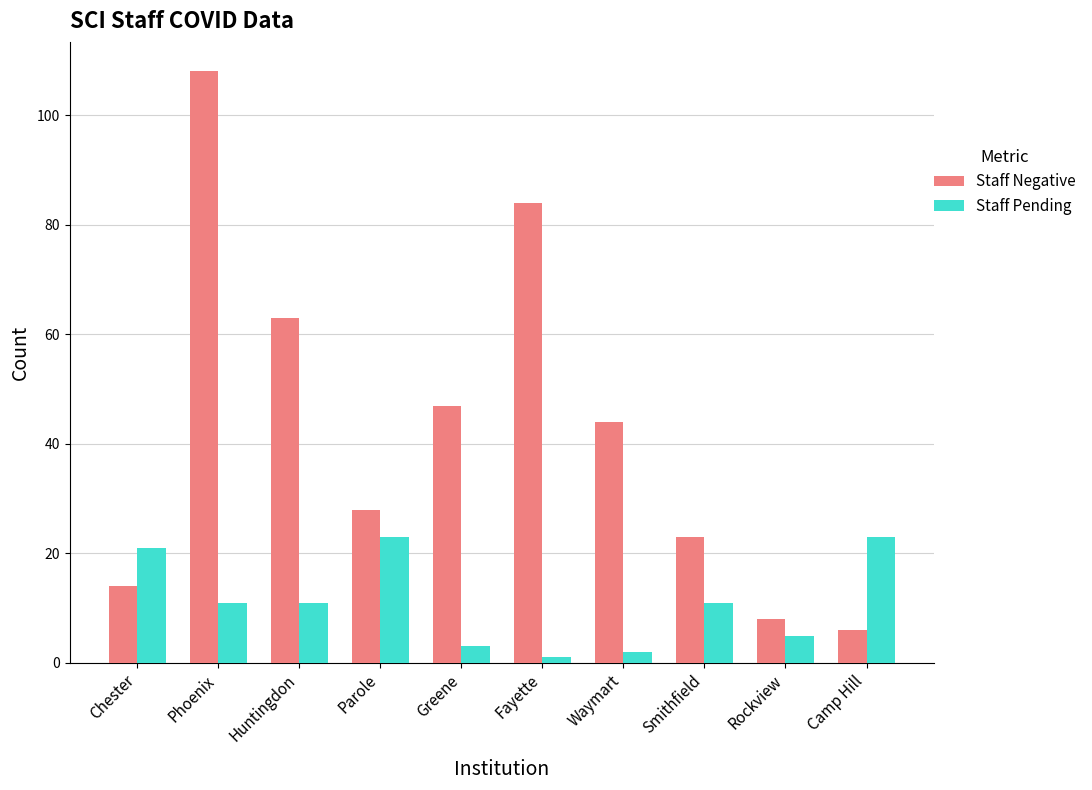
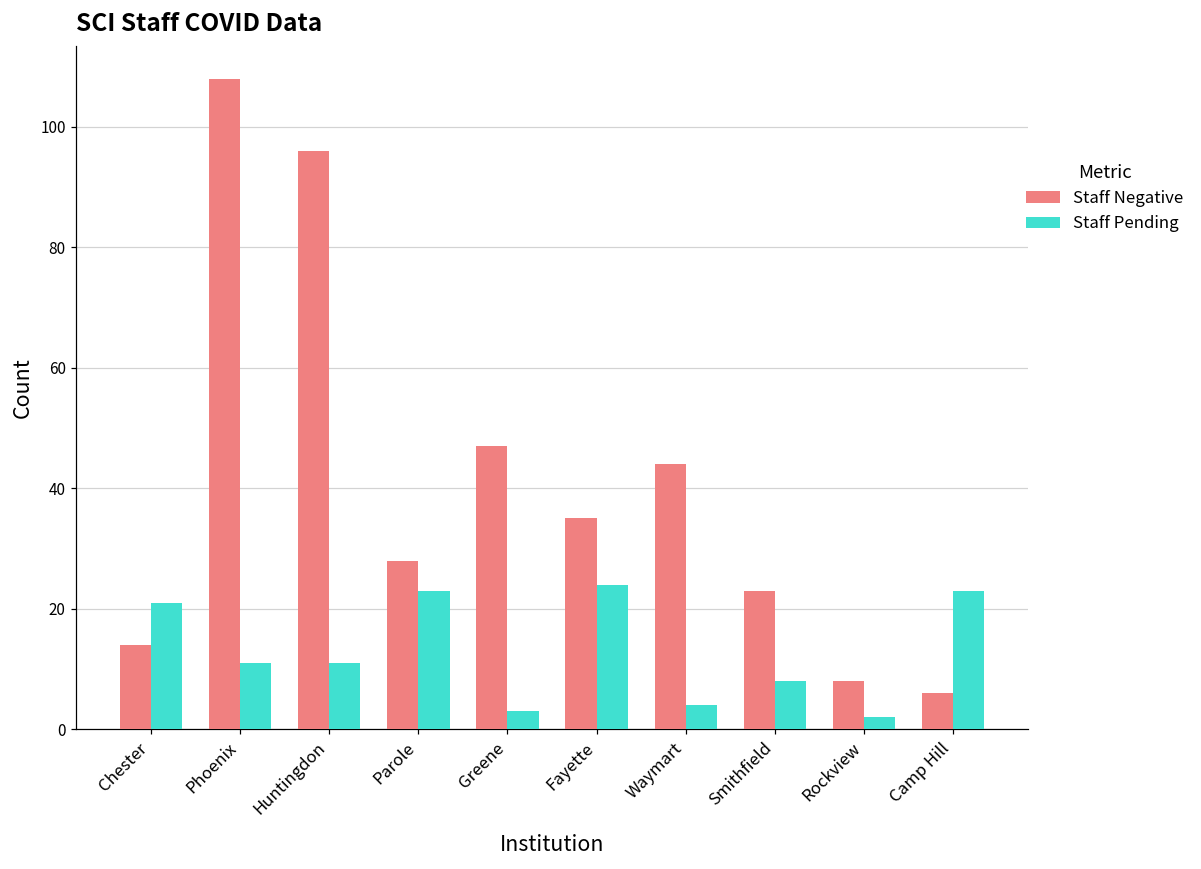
Staff Negative, Huntingdon: 63 -> 96
Staff Negative, Fayette: 84 -> 35
Staff Pending, Fayette: 1 -> 24
Staff Pending, Waymart: 2 -> 4
Staff Pending, Smithfield: 11 -> 8
Staff Pending, Rockview: 5 -> 2
